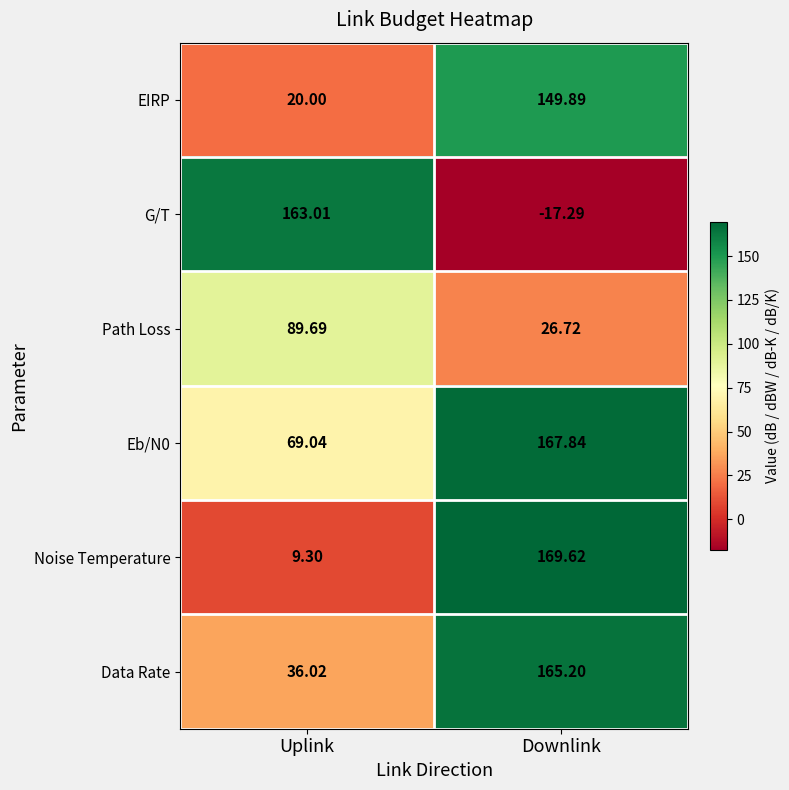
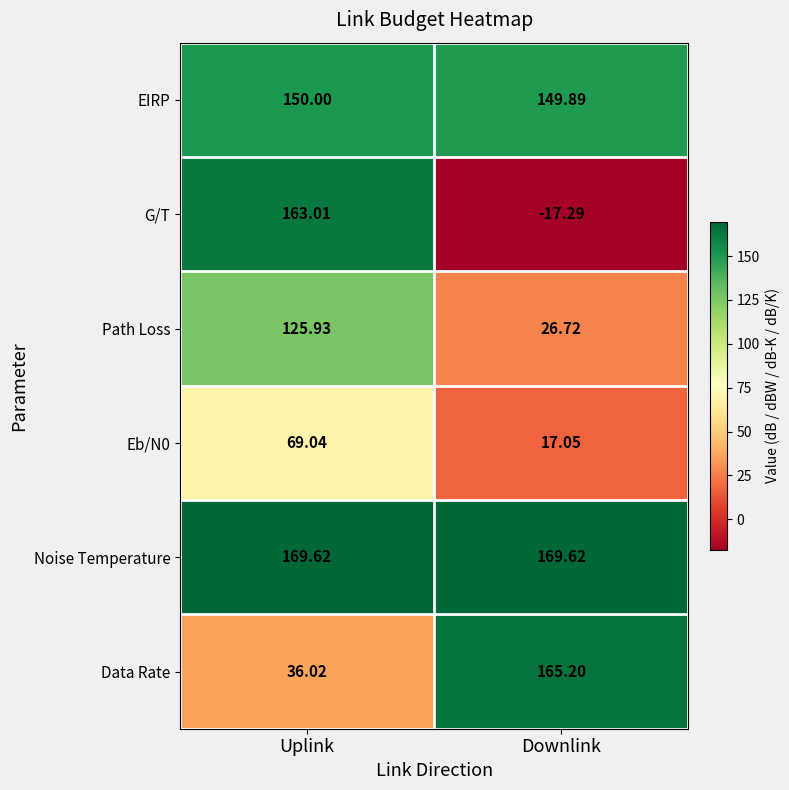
EIRP, Uplink: 20.00 -> 150.00
Path Loss, Uplink: 89.69 -> 125.93
Eb/N0, Downlink: 167.84 -> 17.05
Noise Temperature, Uplink: 9.30 -> 169.62
